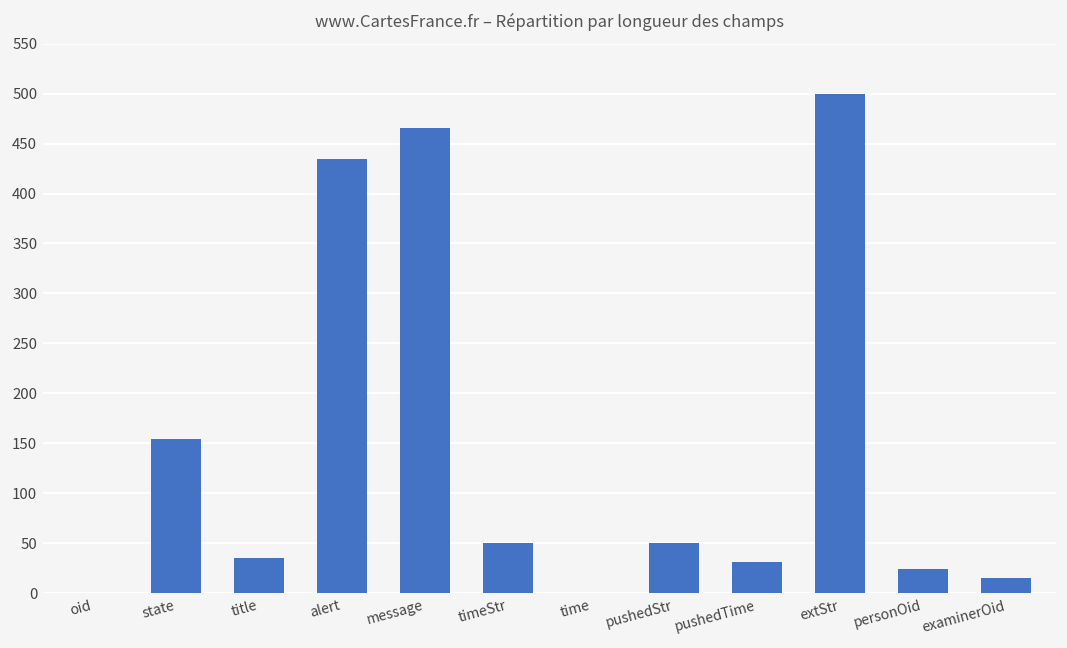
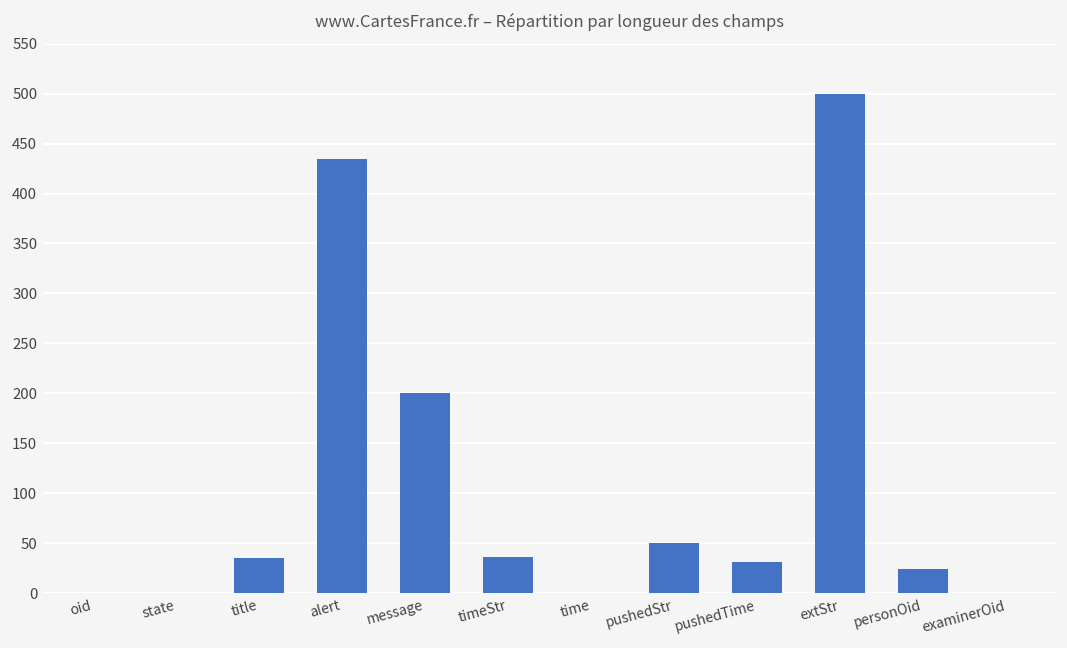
state: 150 -> 0
message: 470 -> 200
timeStr: 50 -> 40
examinerOid: 20 -> 0
